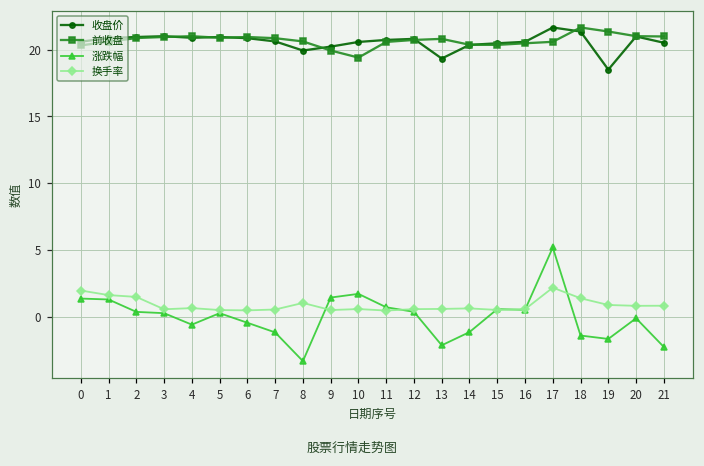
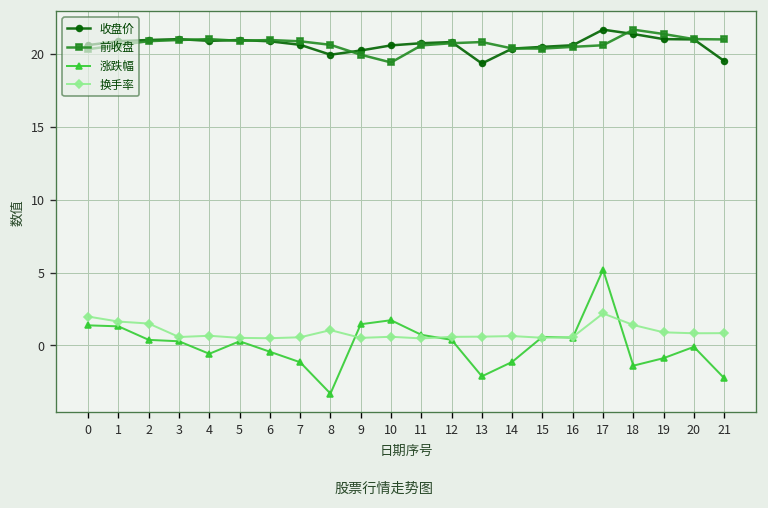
收盘价, 19: 18.5 -> 21.0
涨跌幅, 19: -1.6 -> -0.9
收盘价, 21: 20.5 -> 19.5
